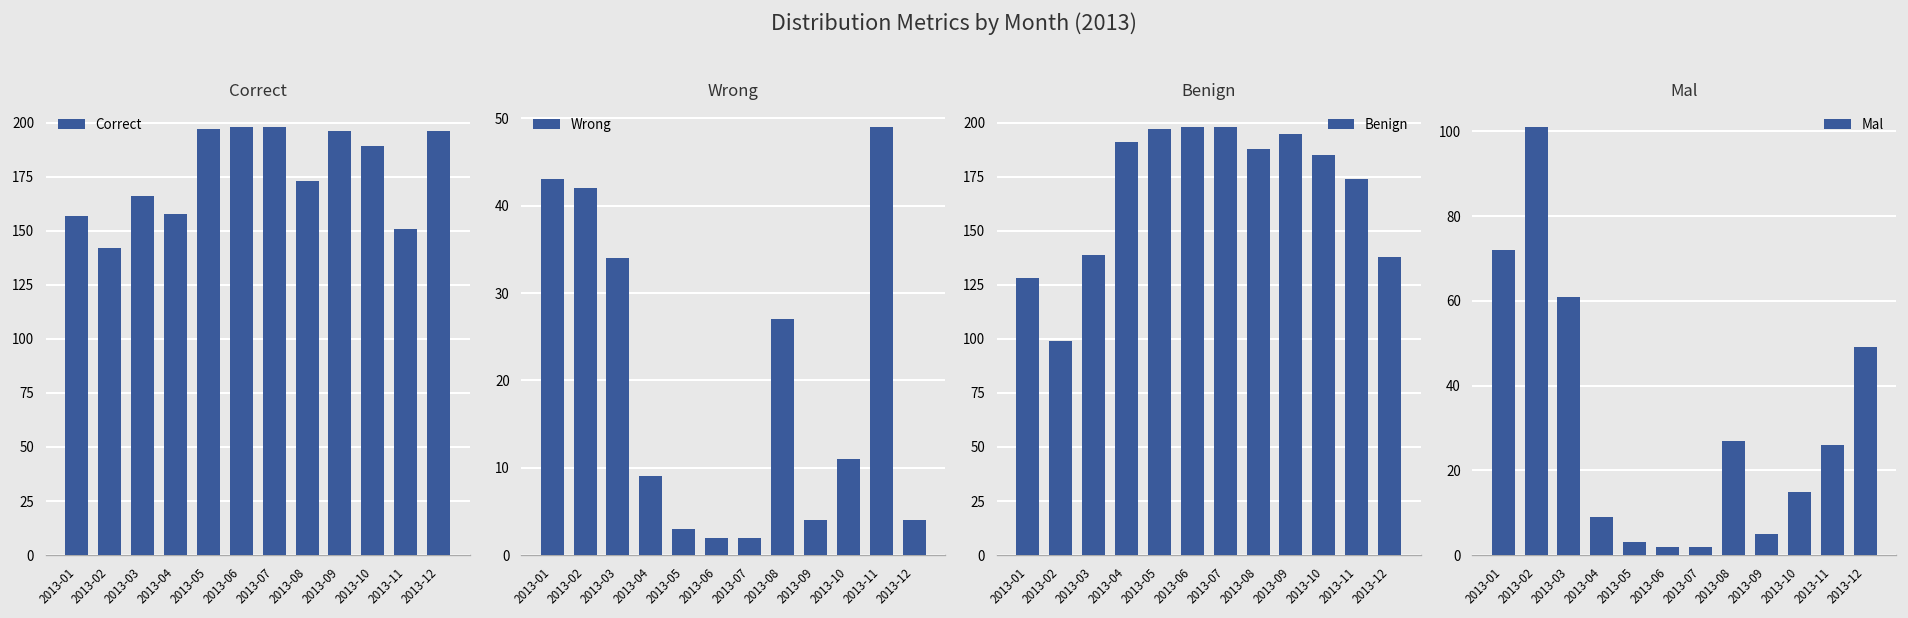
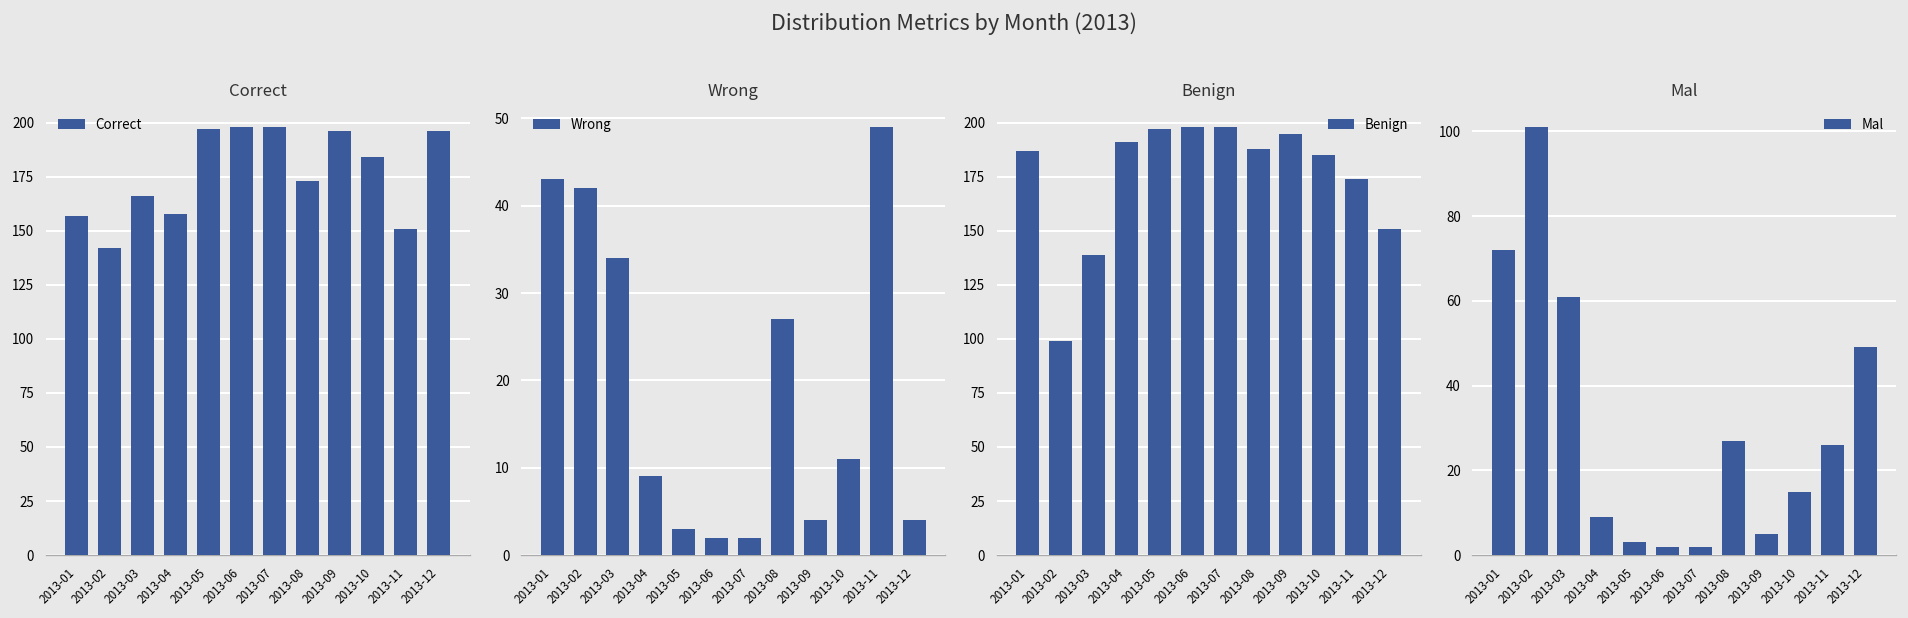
Correct, 2013-10: 189 -> 184
Benign, 2013-01: 128 -> 187
Benign, 2013-12: 138 -> 151
